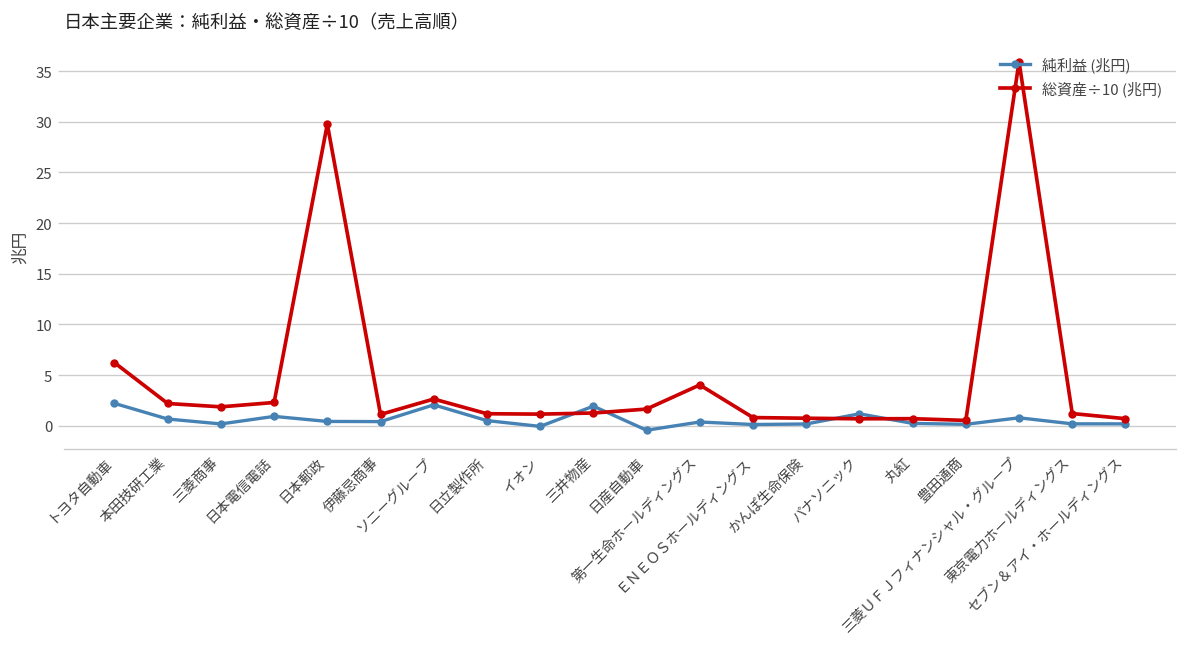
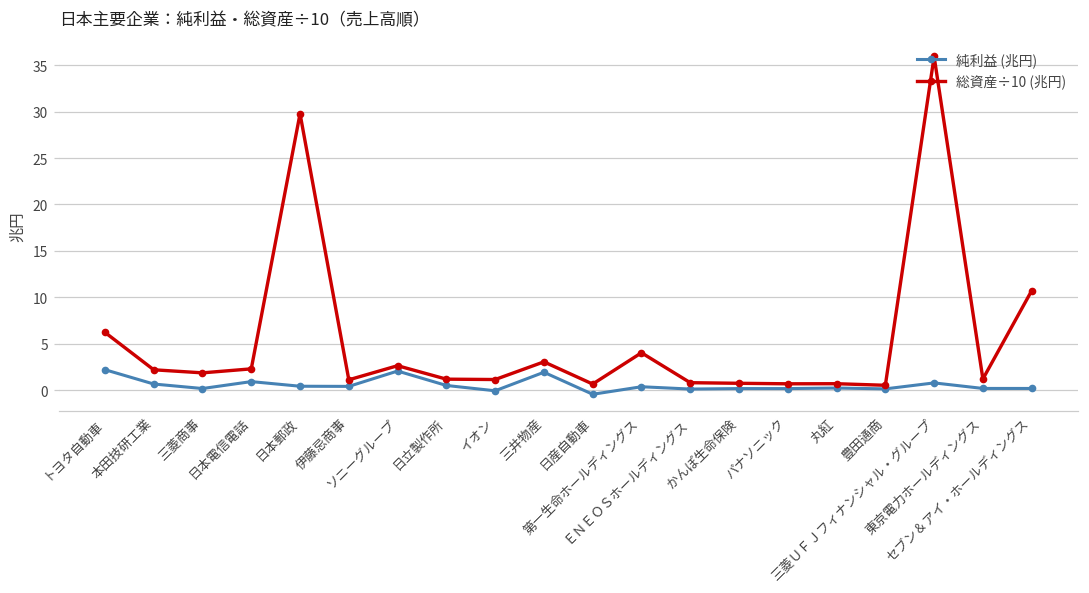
総資産÷10 (兆円), 三井物産: 1 -> 3
総資産÷10 (兆円), 日産自動車: 2 -> 1
純利益 (兆円), パナソニック: 1 -> 0
総資産÷10 (兆円), セブン＆アイ・ホールディングス: 1 -> 11
